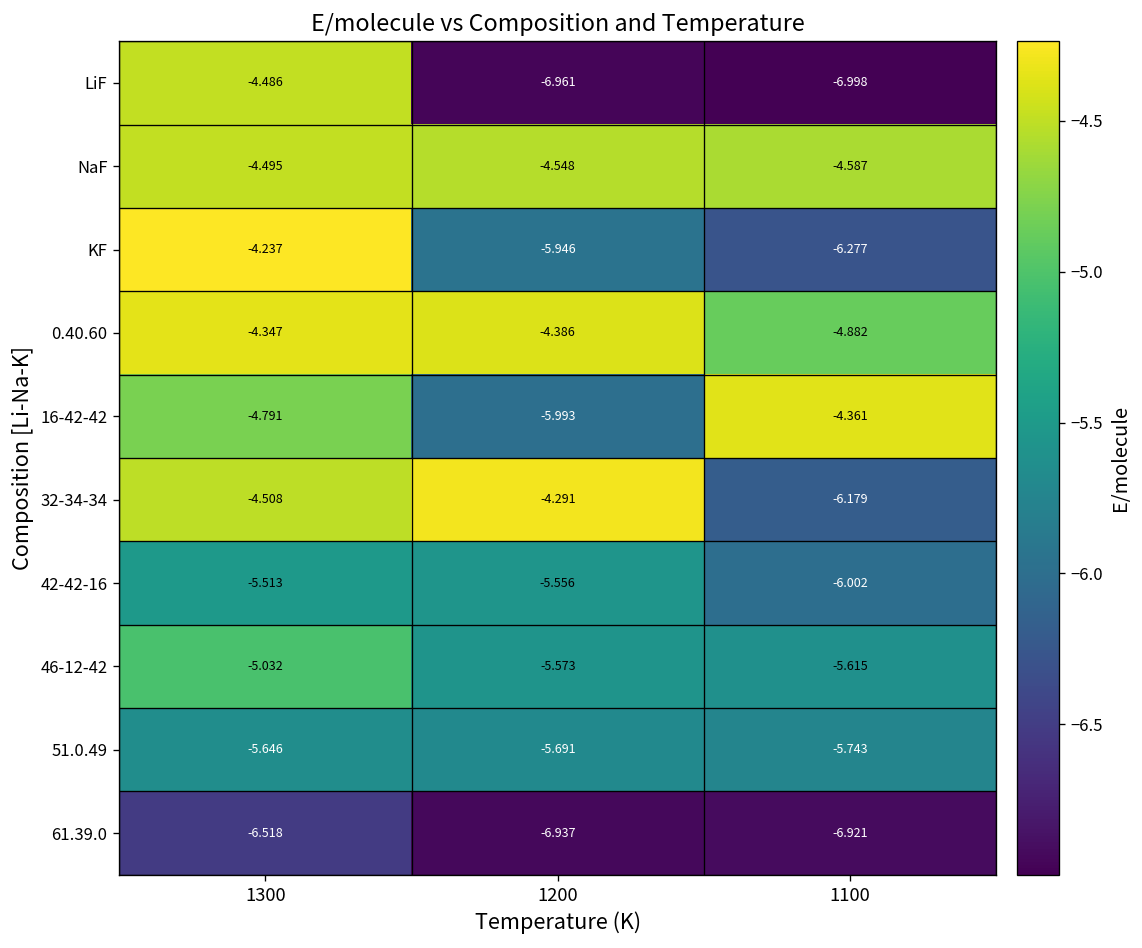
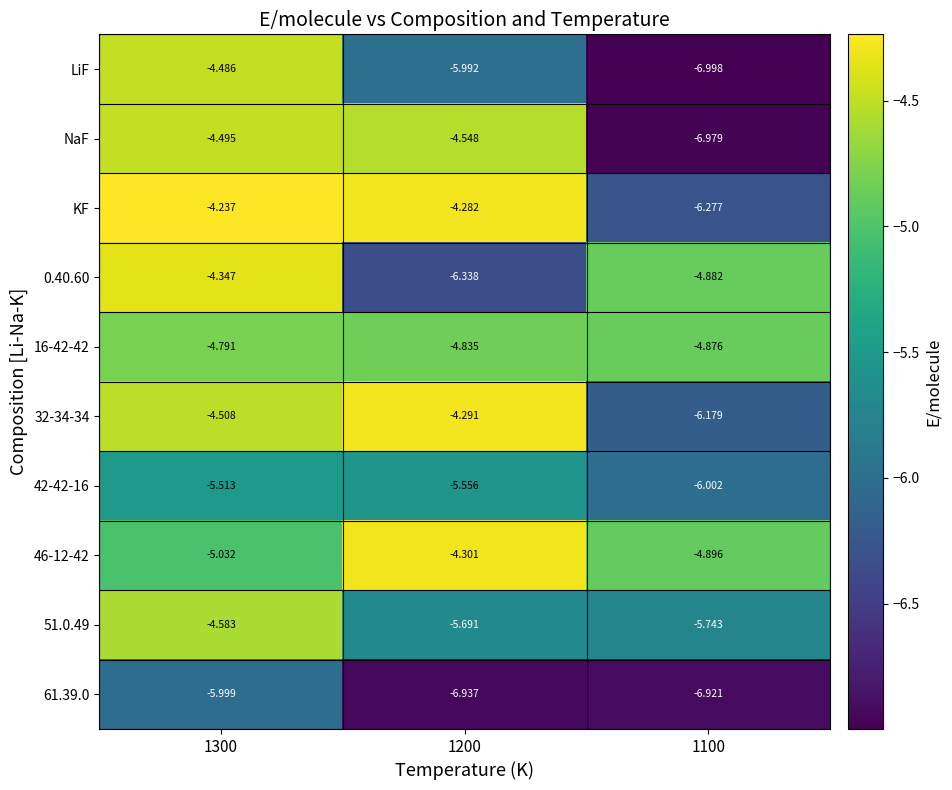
LiF, 1200: -6.961 -> -5.992
NaF, 1100: -4.587 -> -6.979
KF, 1200: -5.946 -> -4.282
0.40.60, 1200: -4.386 -> -6.338
16-42-42, 1200: -5.993 -> -4.835
16-42-42, 1100: -4.361 -> -4.876
46-12-42, 1200: -5.573 -> -4.301
46-12-42, 1100: -5.615 -> -4.896
51.0.49, 1300: -5.646 -> -4.583
61.39.0, 1300: -6.518 -> -5.999
